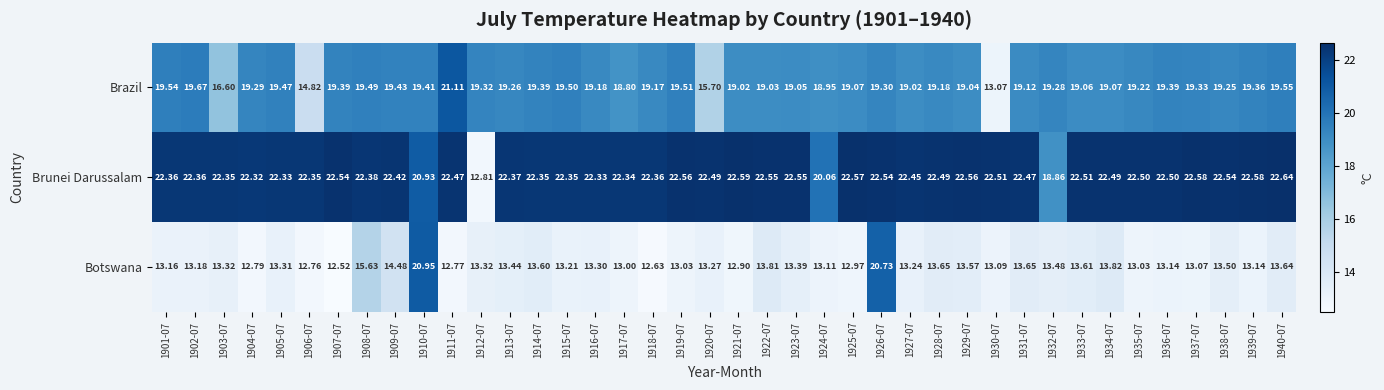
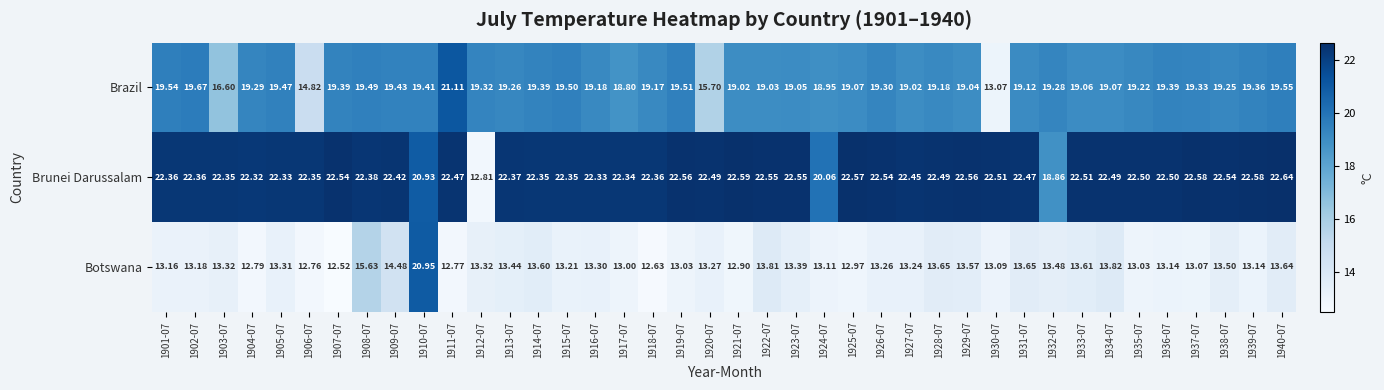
Botswana, 1926-07: 20.73 -> 13.26
